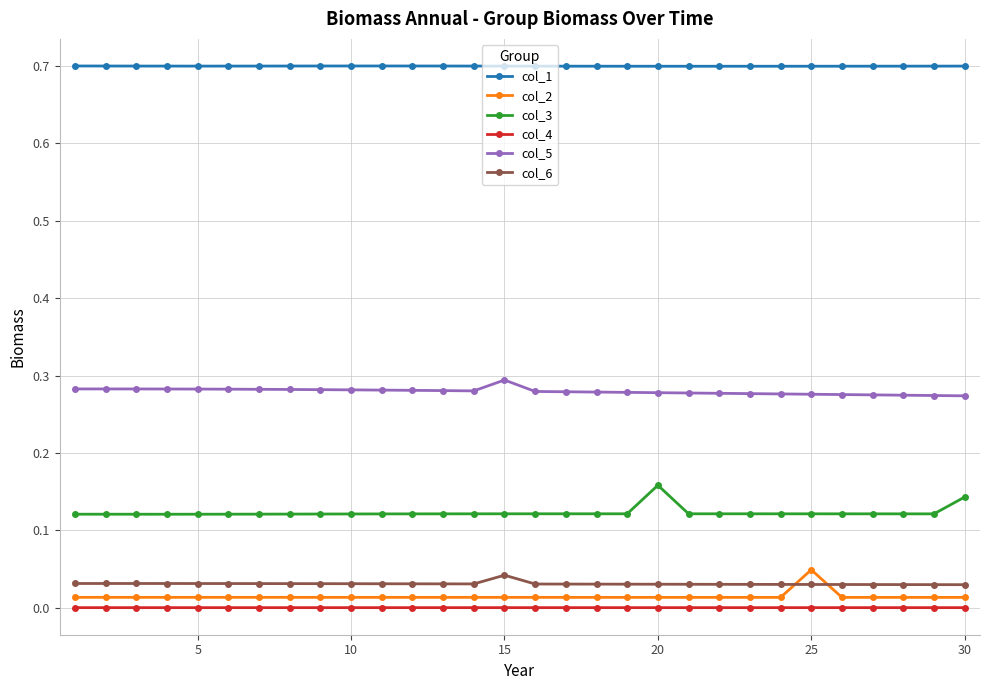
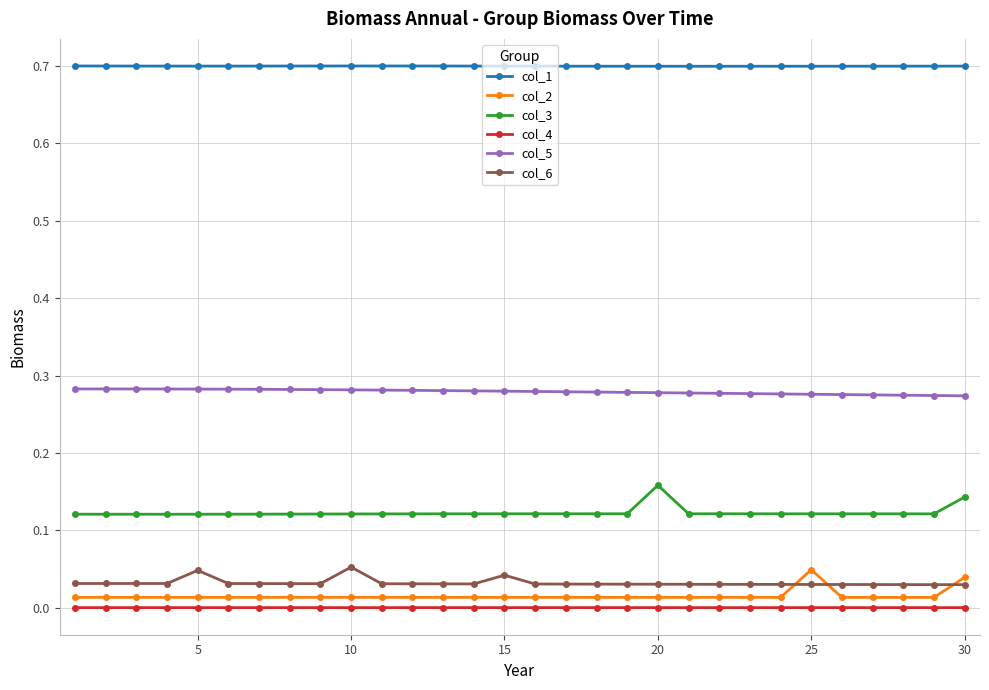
col_6, 5: 0.03 -> 0.05
col_6, 10: 0.03 -> 0.05
col_5, 15: 0.29 -> 0.28
col_2, 30: 0.01 -> 0.04
